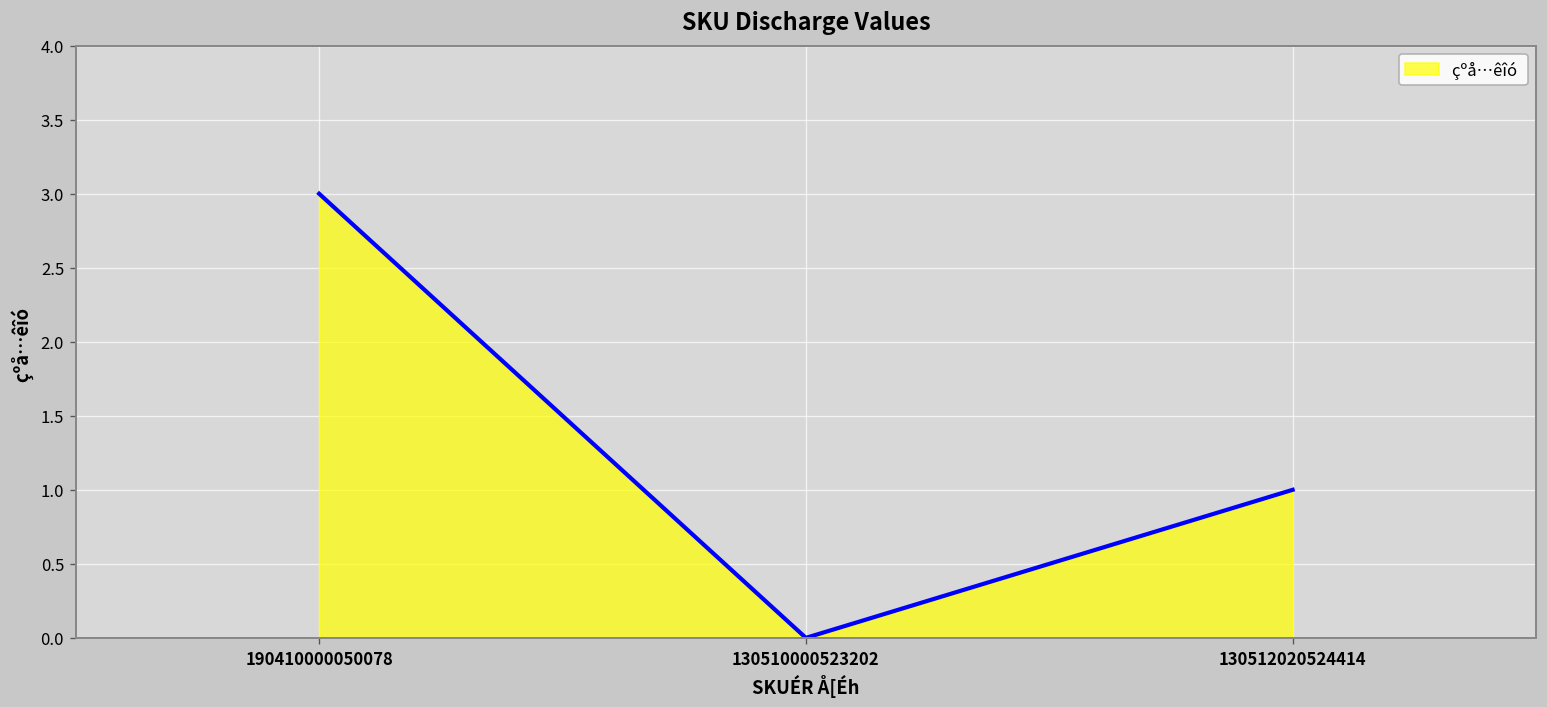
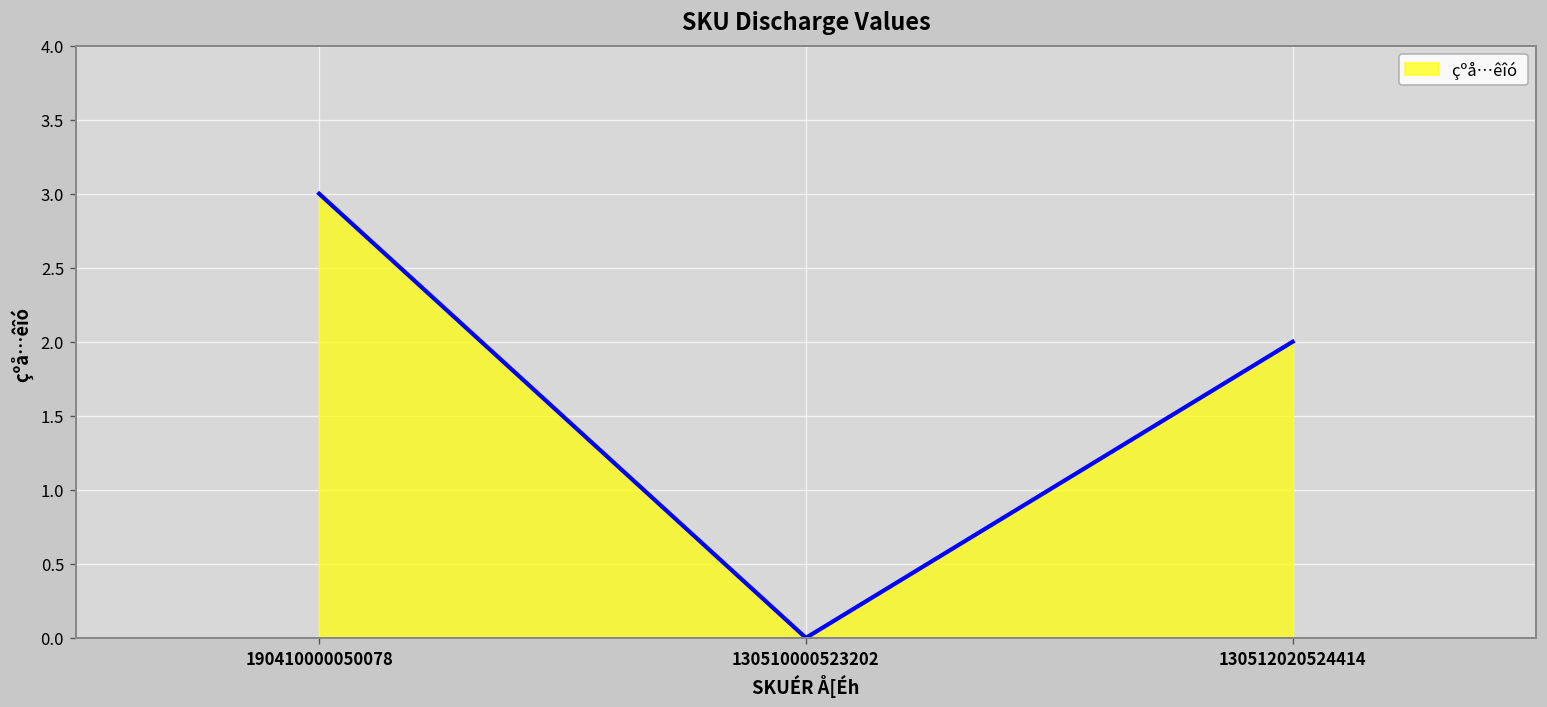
130512020524414: 1 -> 2
